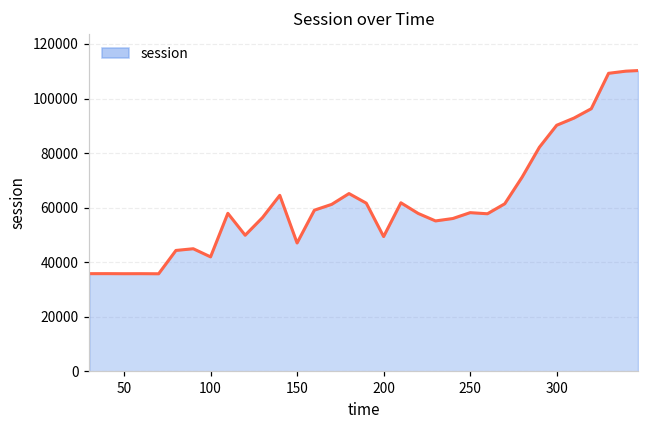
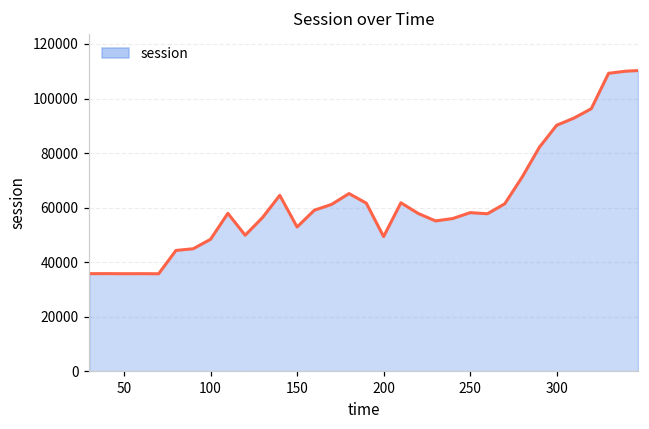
100: 42000 -> 48000
150: 47000 -> 53000
